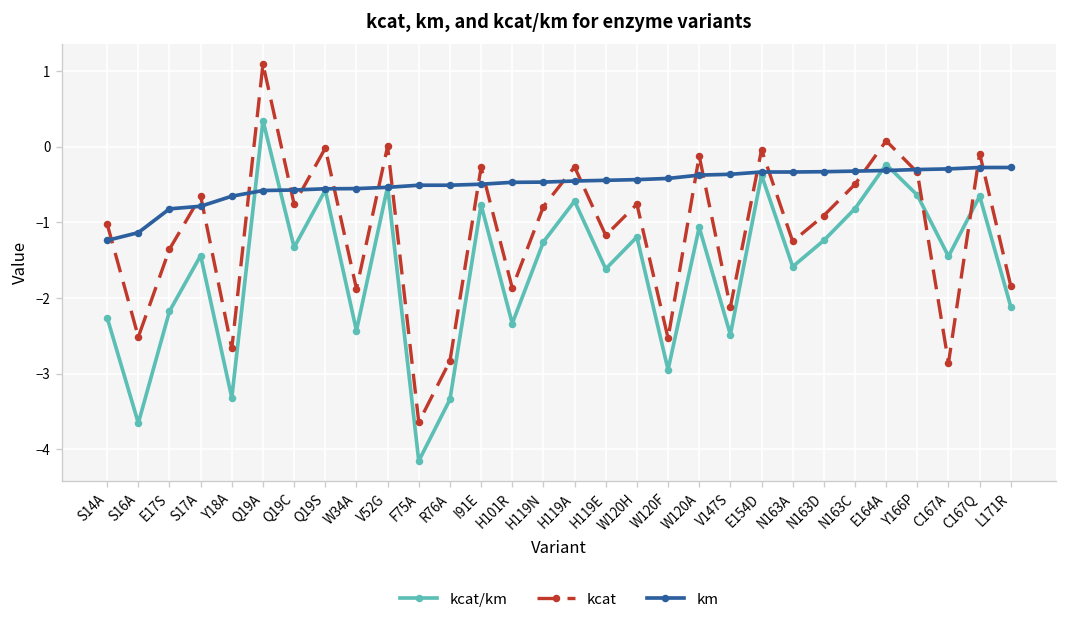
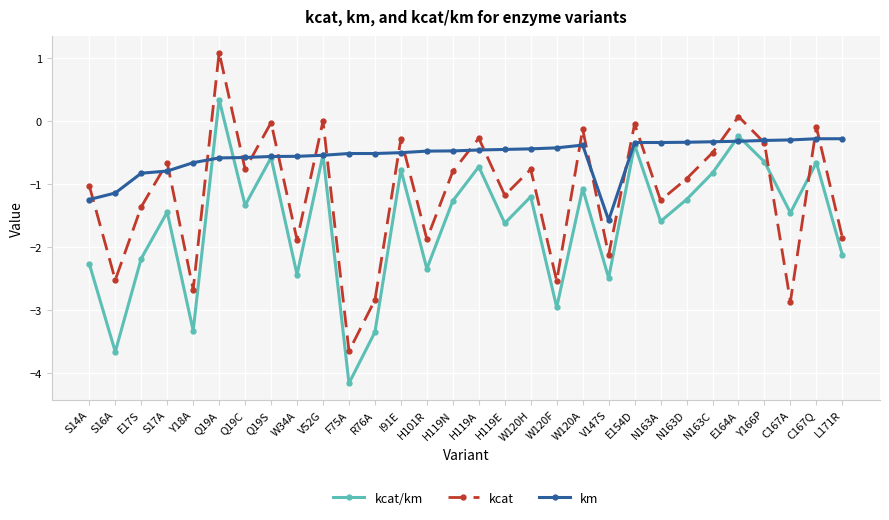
km, V147S: -0.4 -> -1.6
